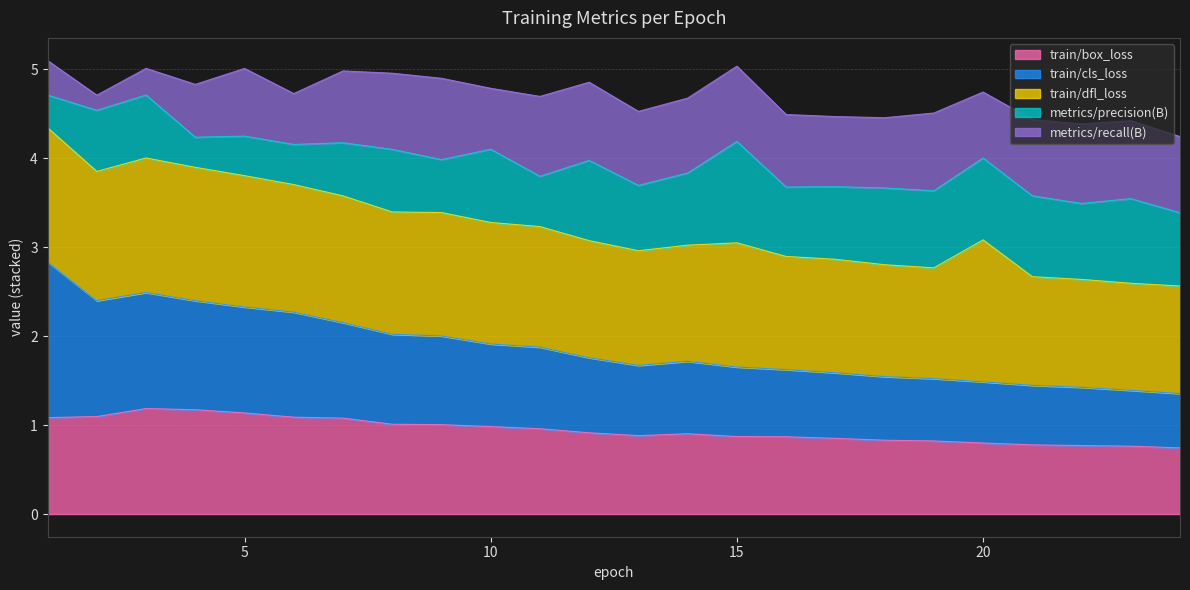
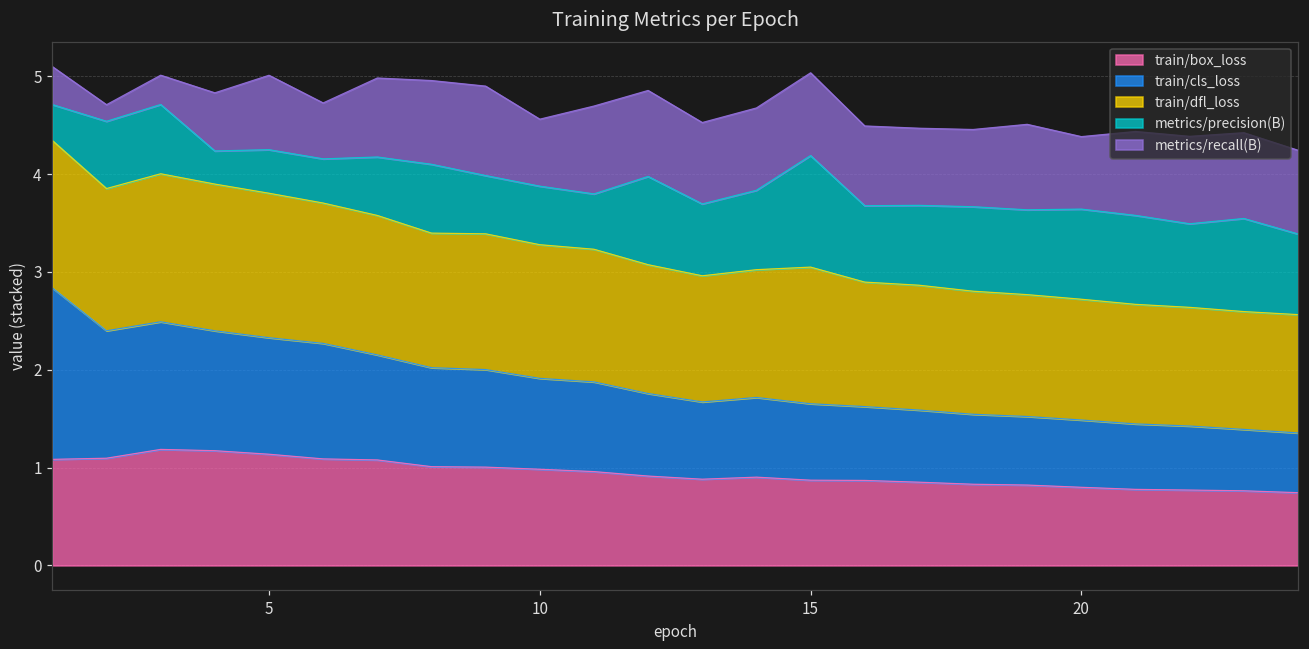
metrics/precision(B), 10: 0.8 -> 0.6
train/dfl_loss, 20: 1.6 -> 1.2
